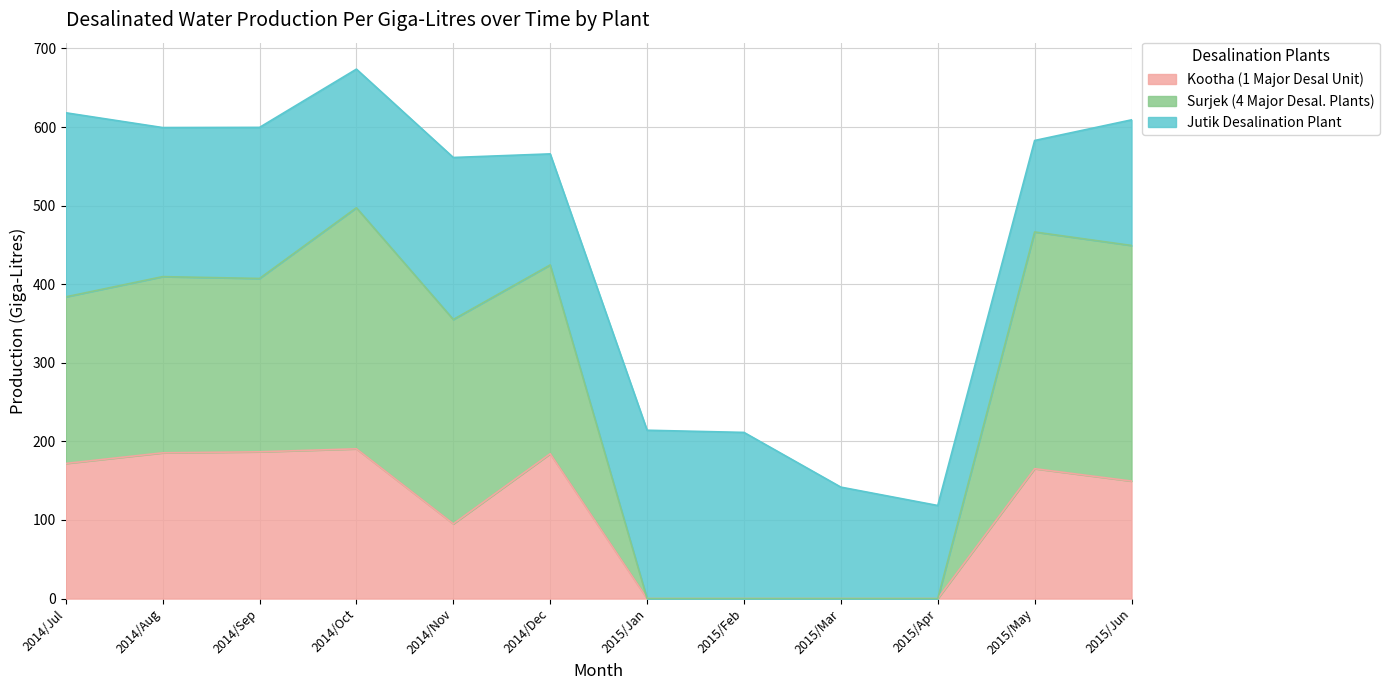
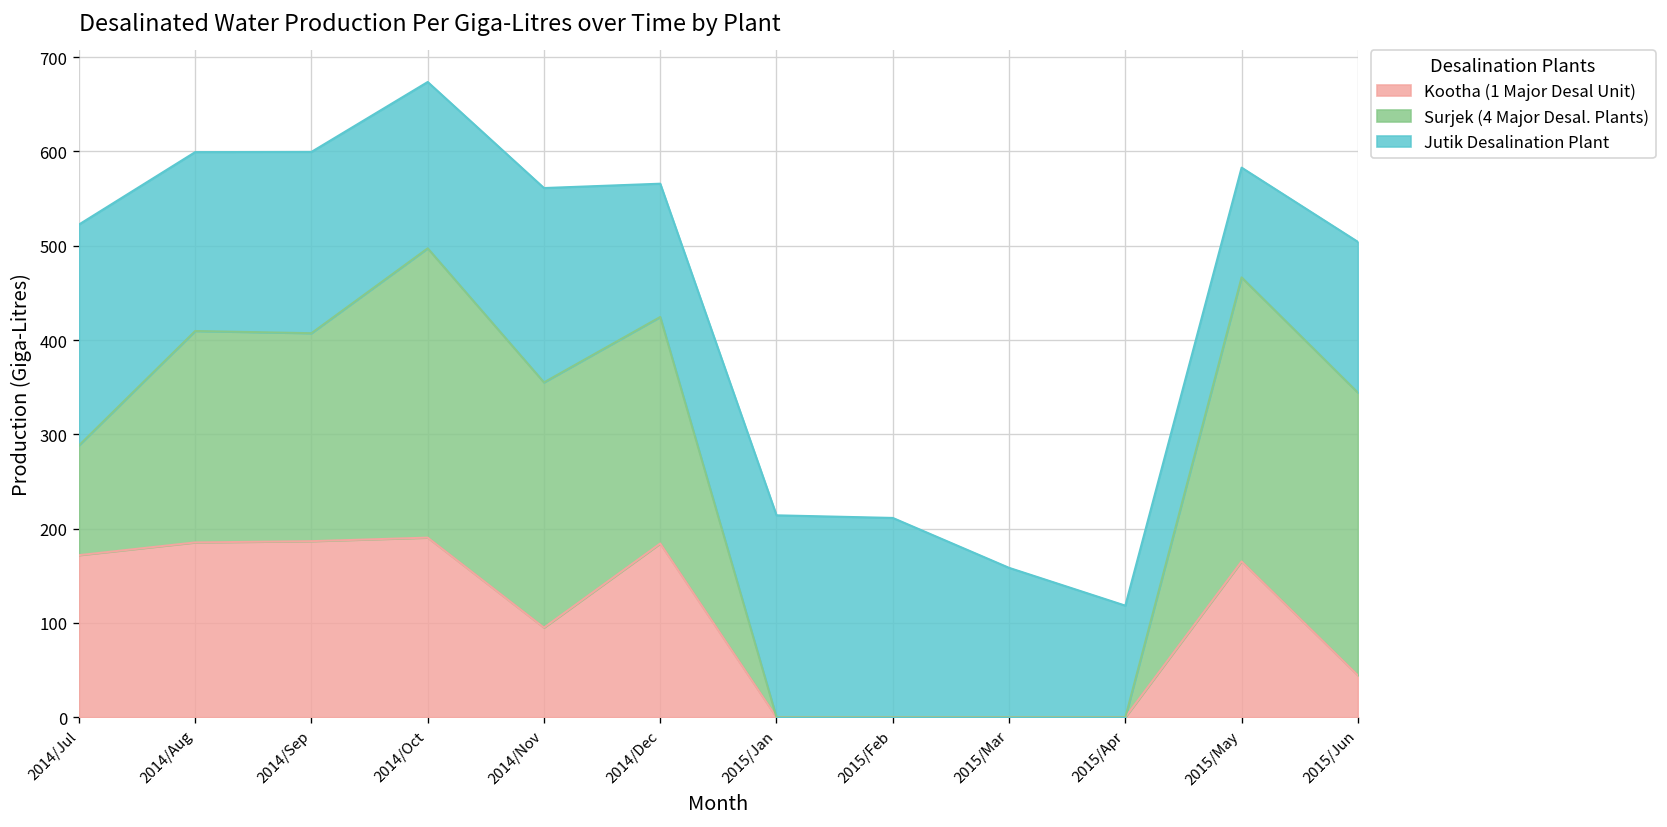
Surjek (4 Major Desal. Plants), 2014/Jul: 210 -> 120
Jutik Desalination Plant, 2015/Mar: 140 -> 160
Kootha (1 Major Desal Unit), 2015/Jun: 150 -> 40
